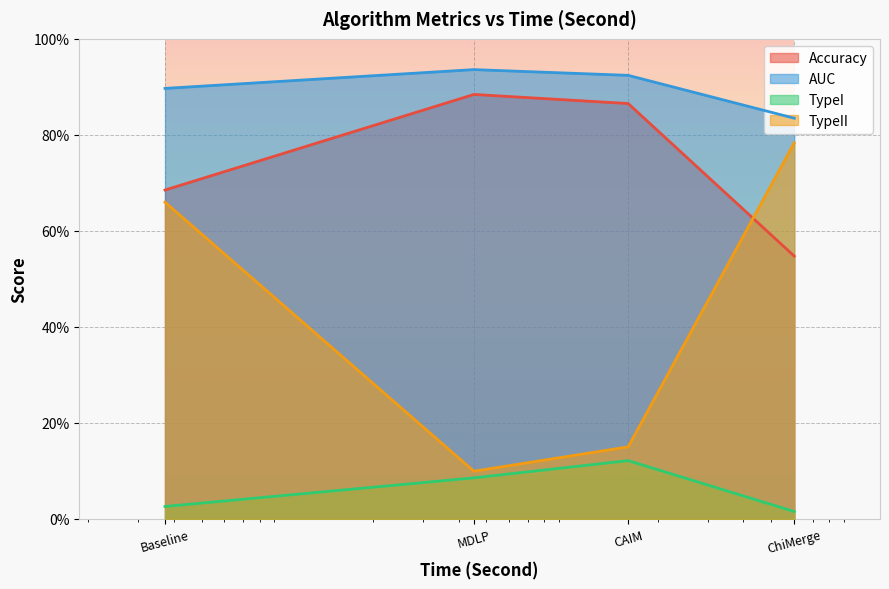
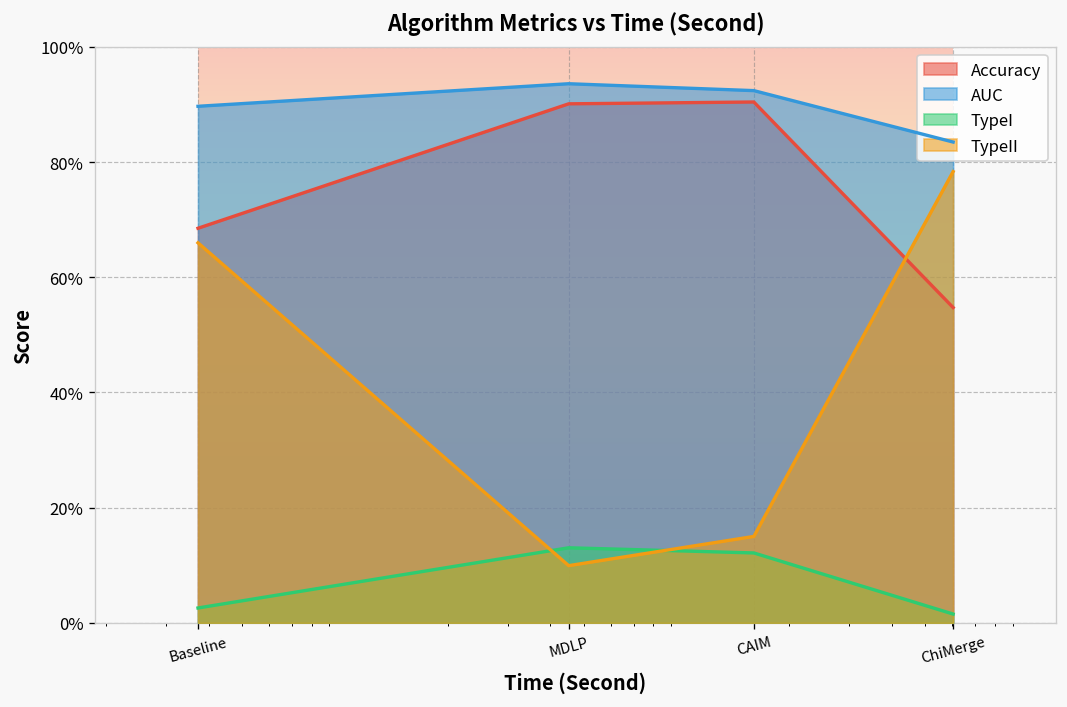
Accuracy, MDLP: 88% -> 90%
TypeI, MDLP: 9% -> 13%
Accuracy, CAIM: 87% -> 90%
